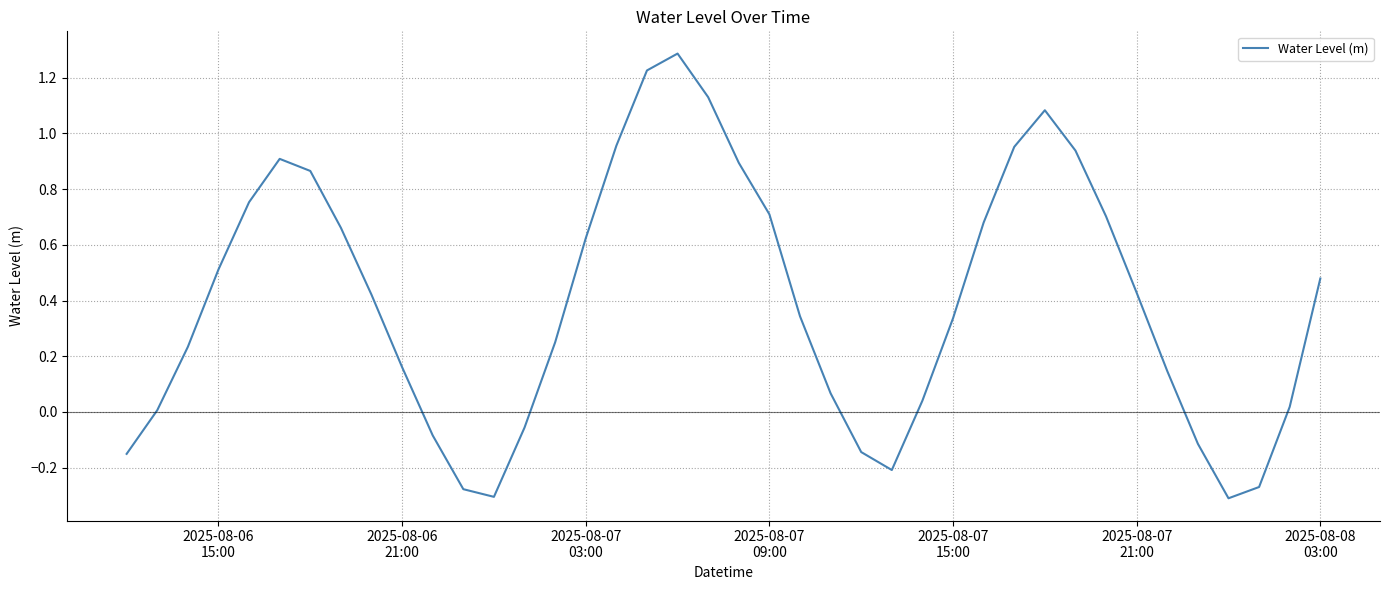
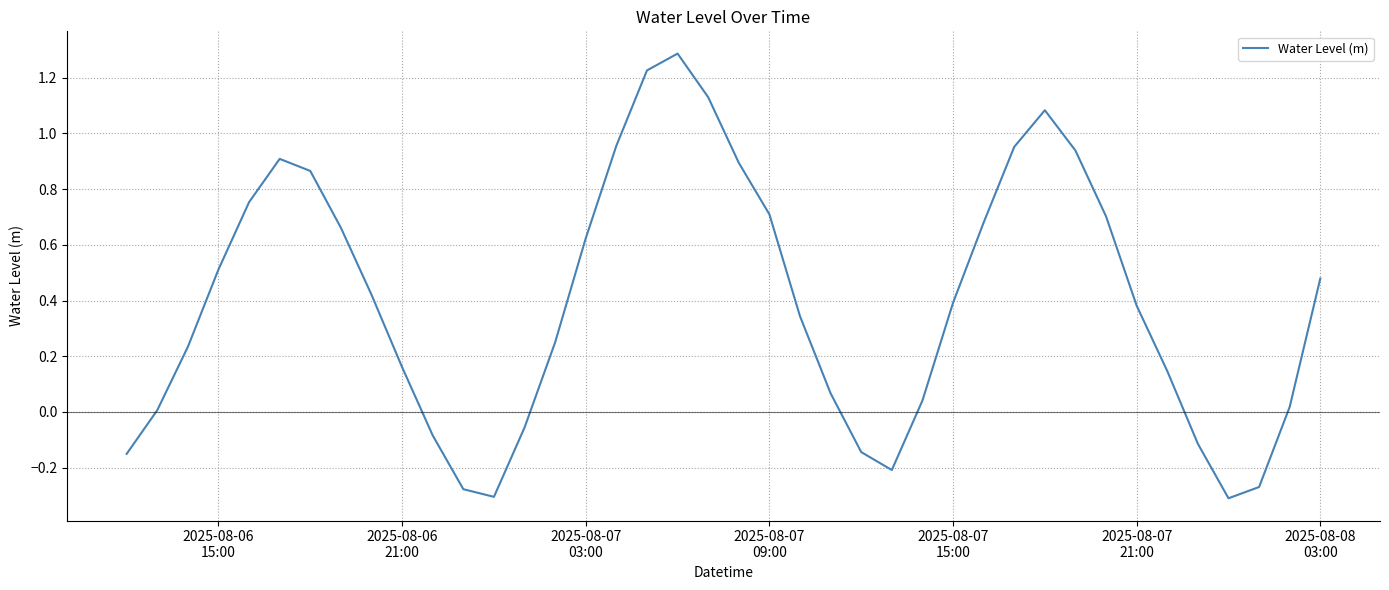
2025-08-07 15:00: 0.34 -> 0.39
2025-08-07 21:00: 0.43 -> 0.38
